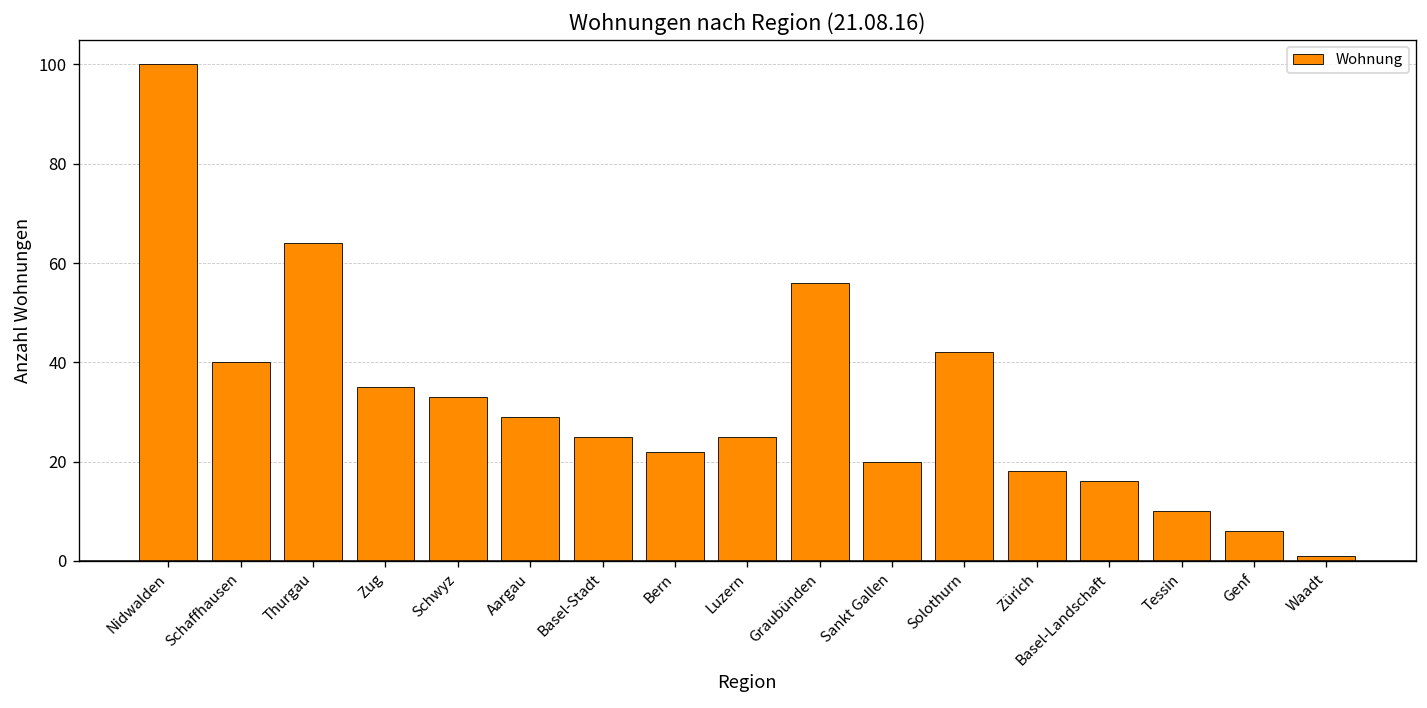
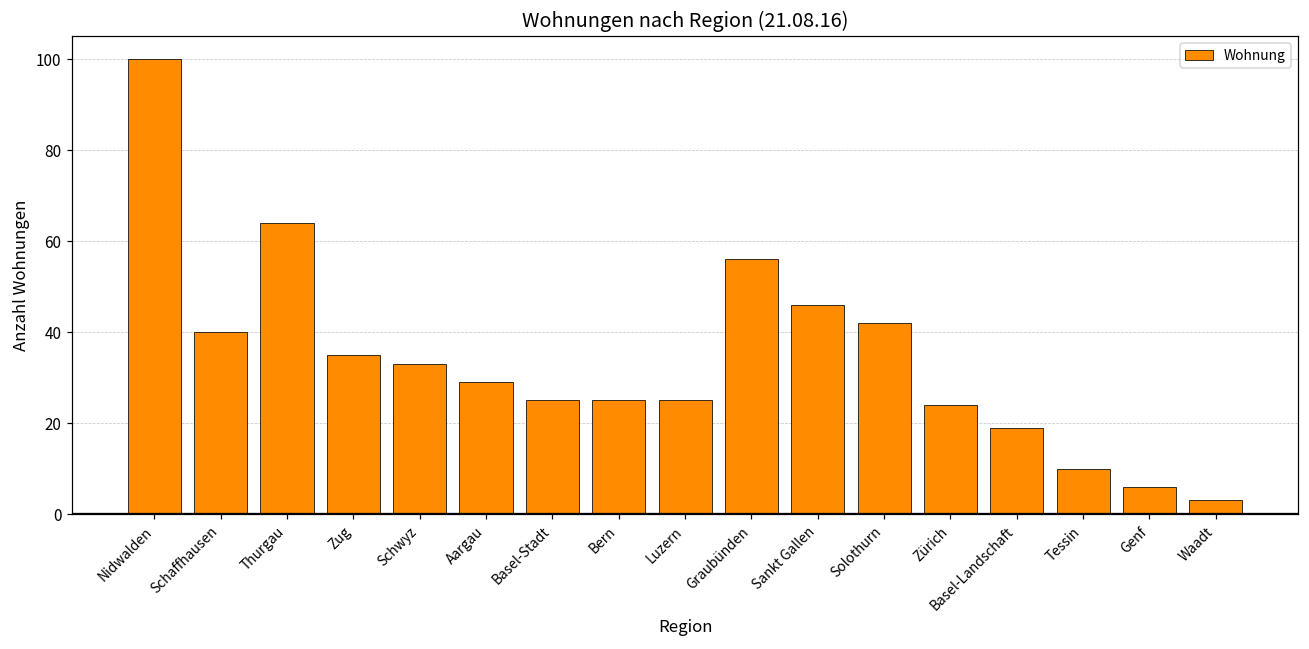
Bern: 22 -> 25
Sankt Gallen: 20 -> 46
Zürich: 18 -> 24
Basel-Landschaft: 16 -> 19
Waadt: 1 -> 3
